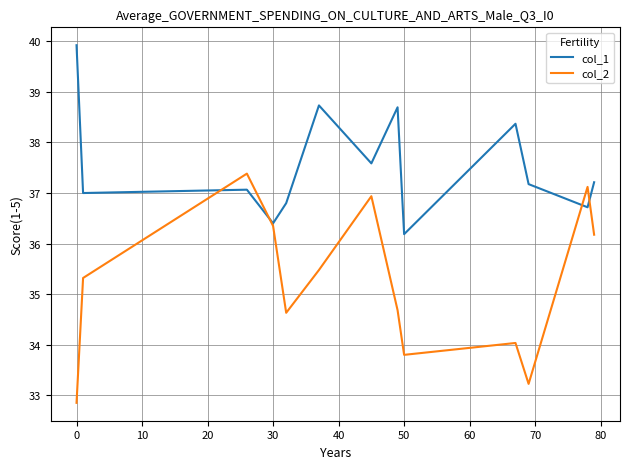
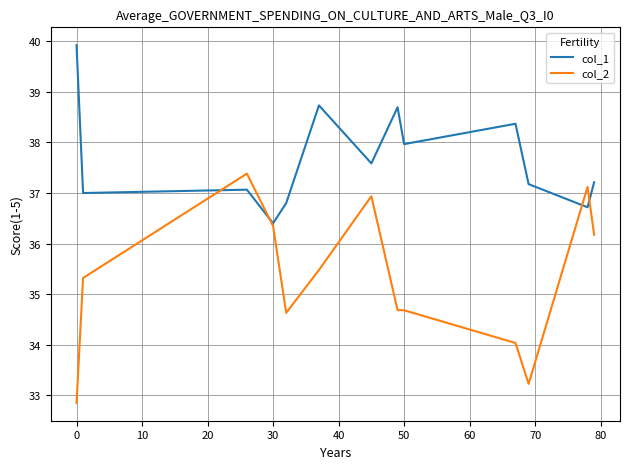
col_1, 50: 36.2 -> 38.0
col_2, 50: 33.8 -> 34.7
